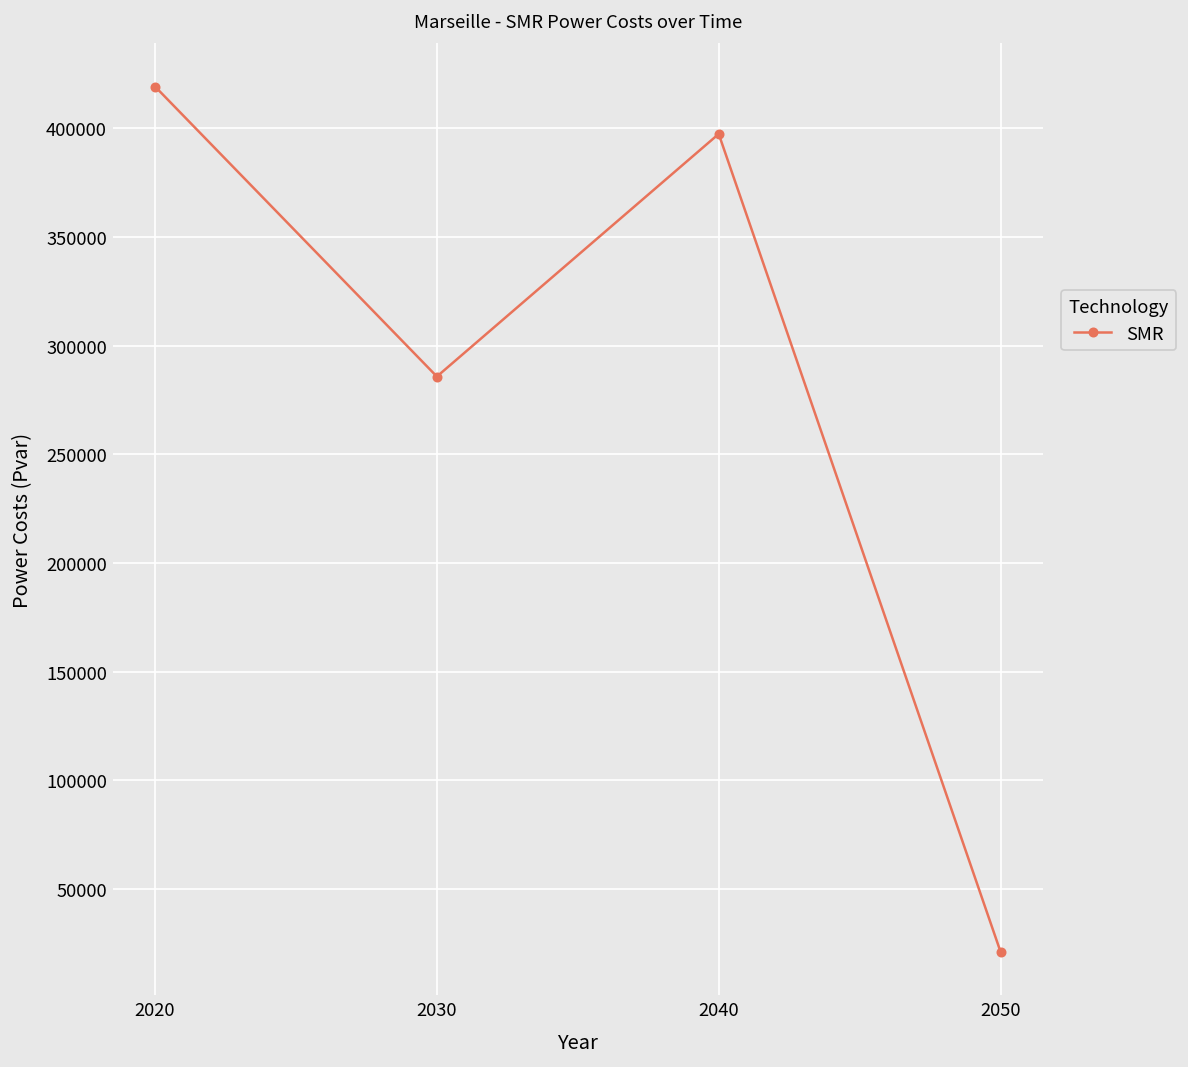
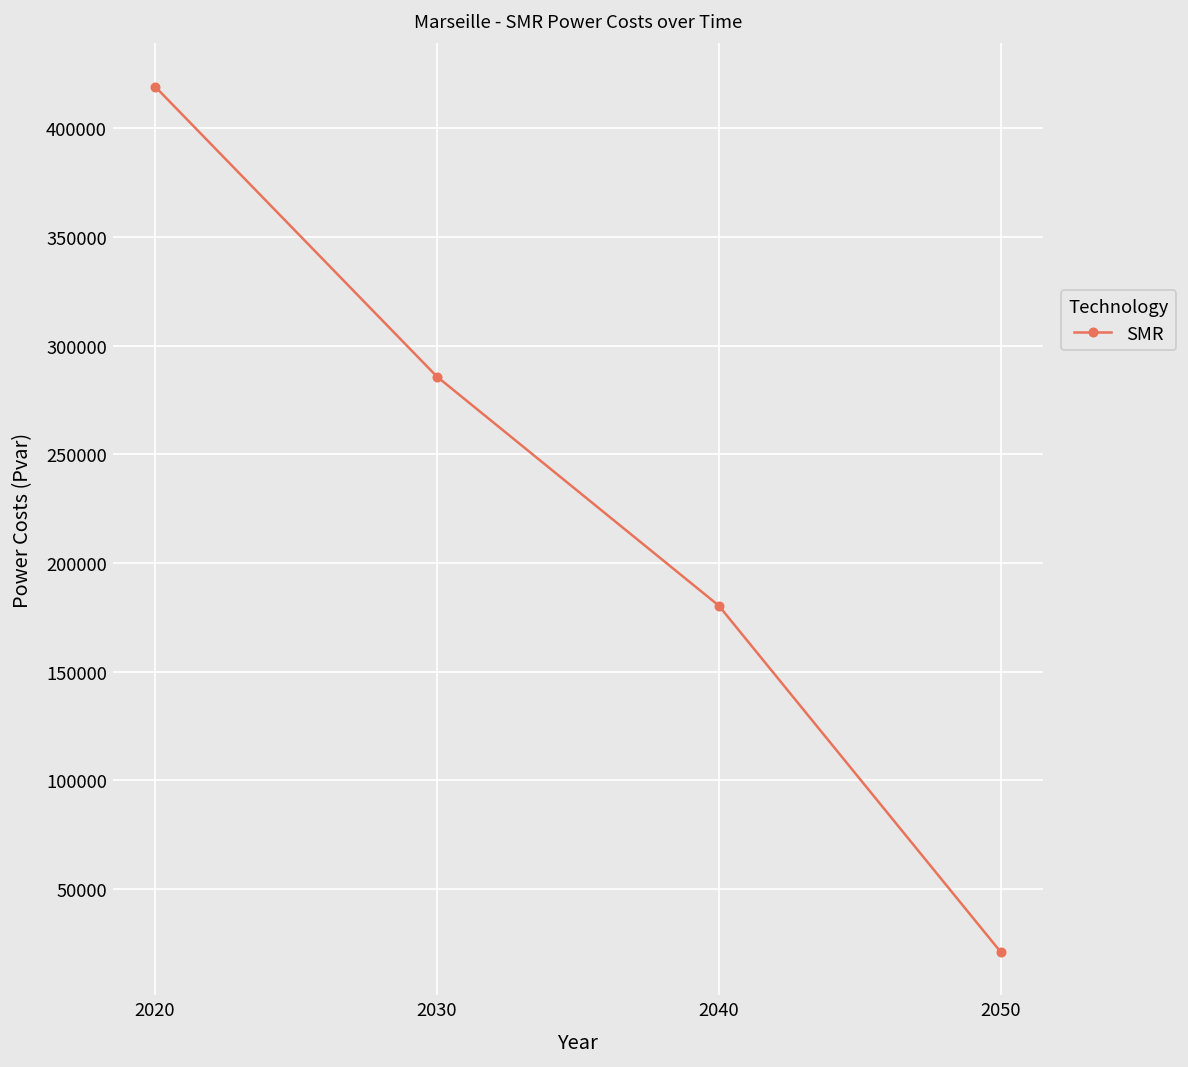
2040: 397000 -> 180000
